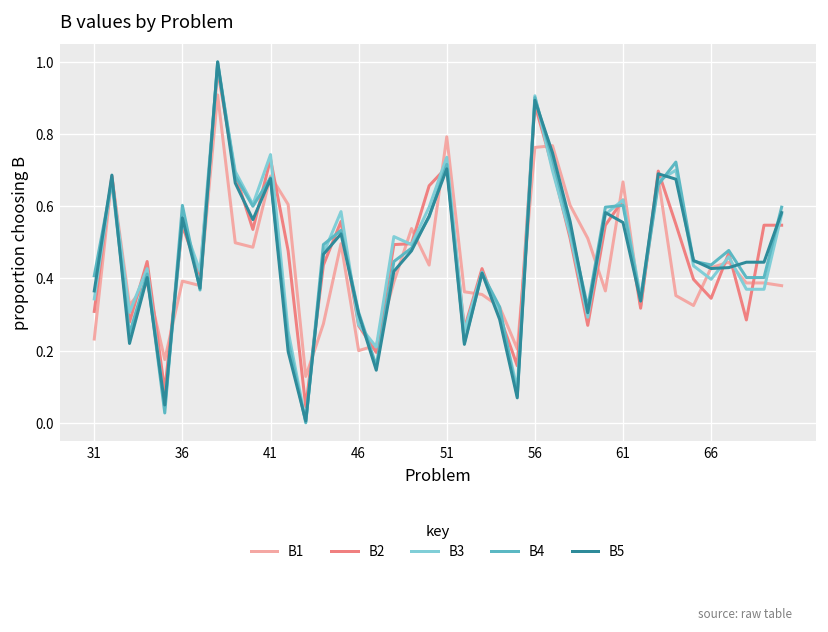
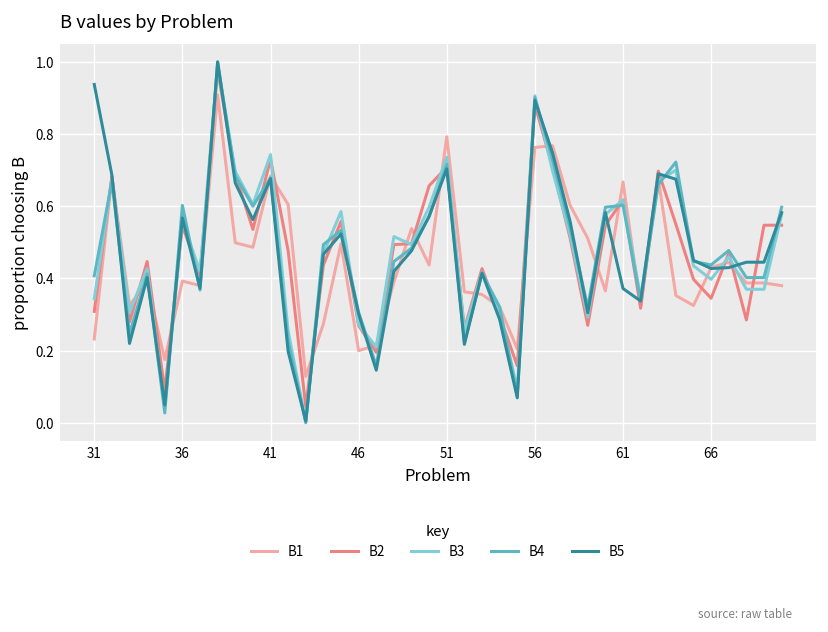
B5, 31: 0.37 -> 0.94
B5, 61: 0.56 -> 0.37
